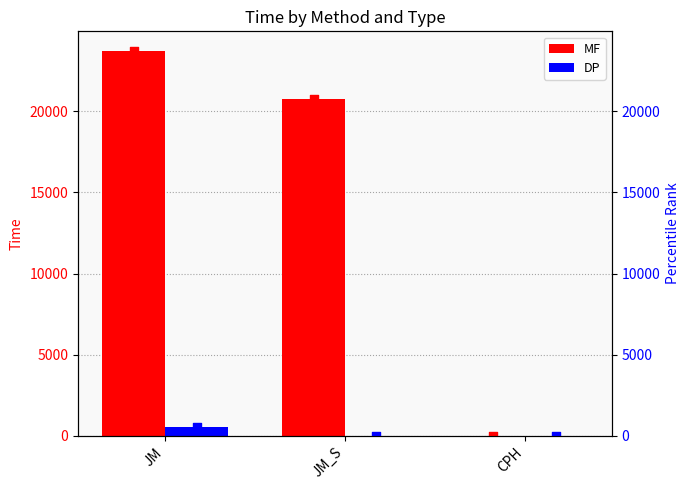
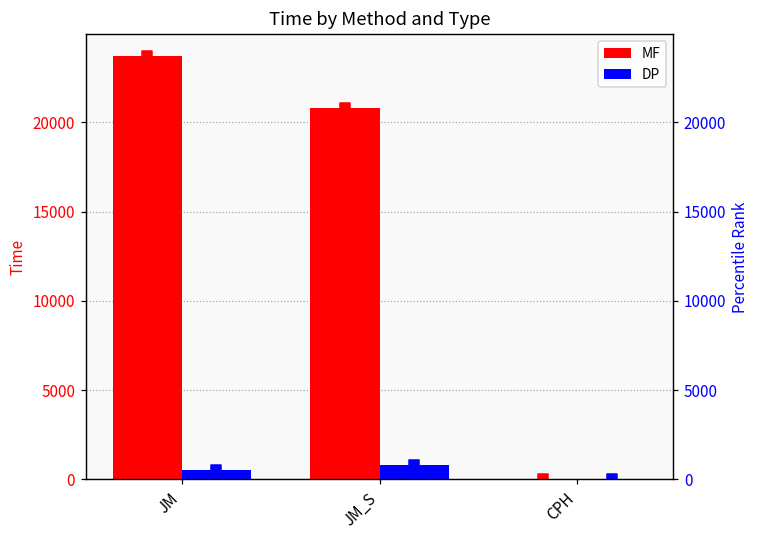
DP, JM_S: 0 -> 800
